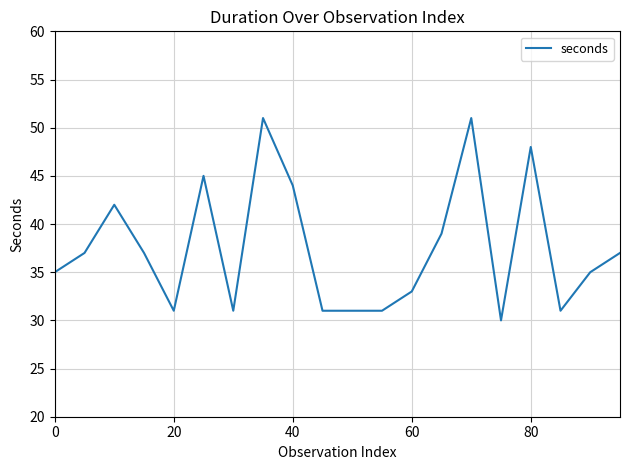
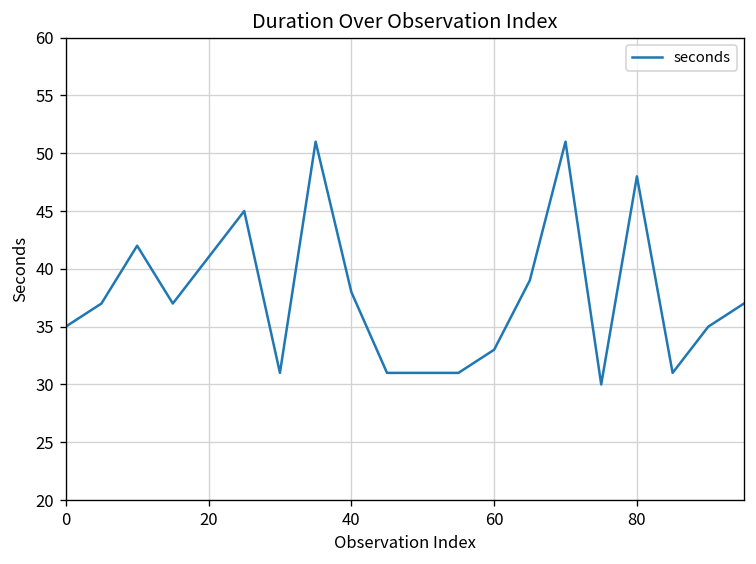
20: 31 -> 41
40: 44 -> 38
